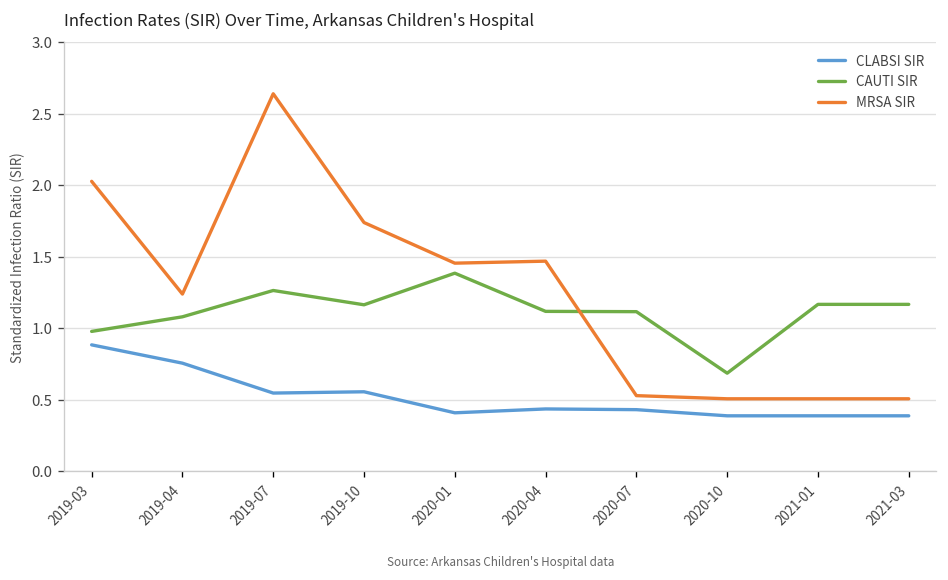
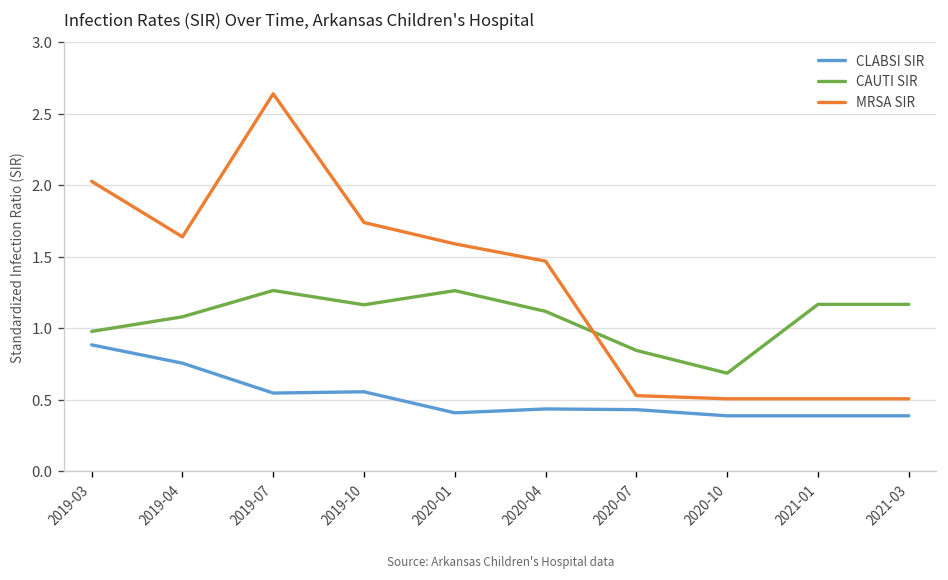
MRSA SIR, 2019-04: 1.24 -> 1.64
CAUTI SIR, 2020-01: 1.38 -> 1.26
MRSA SIR, 2020-01: 1.45 -> 1.59
CAUTI SIR, 2020-07: 1.12 -> 0.84
